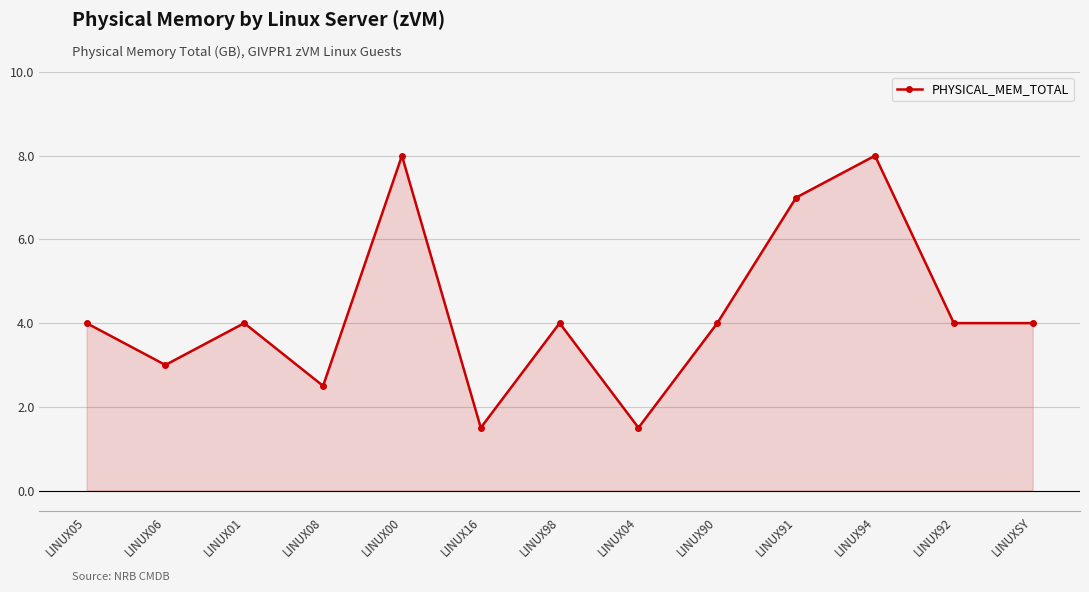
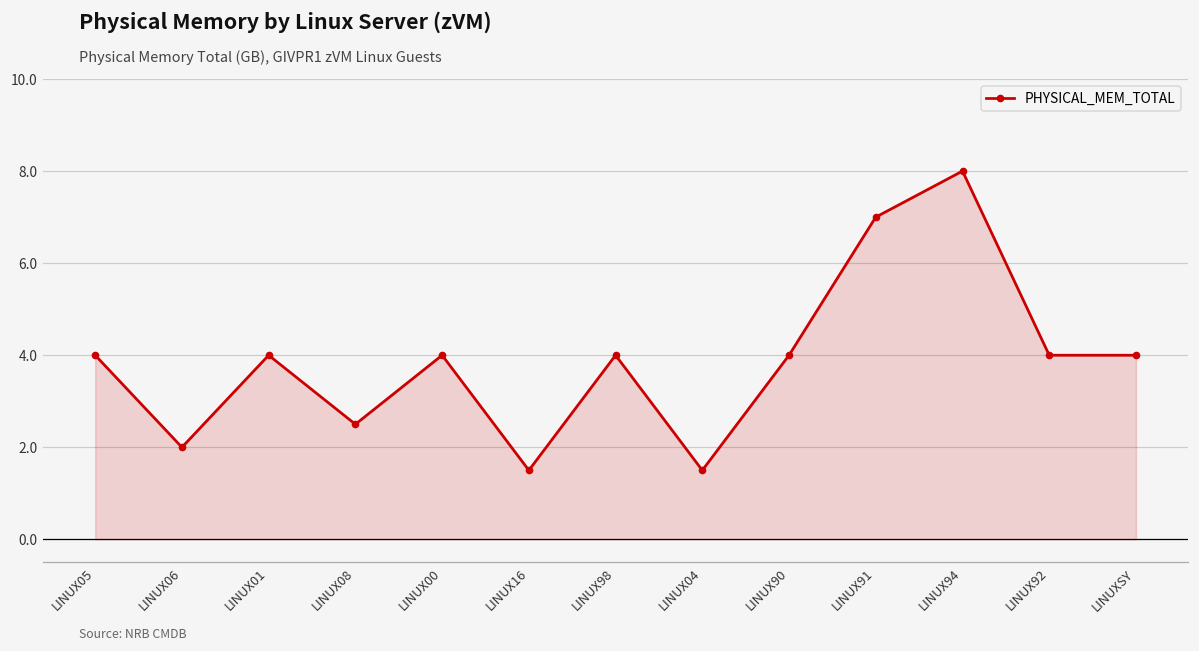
LINUX06: 3 -> 2
LINUX00: 8 -> 4
